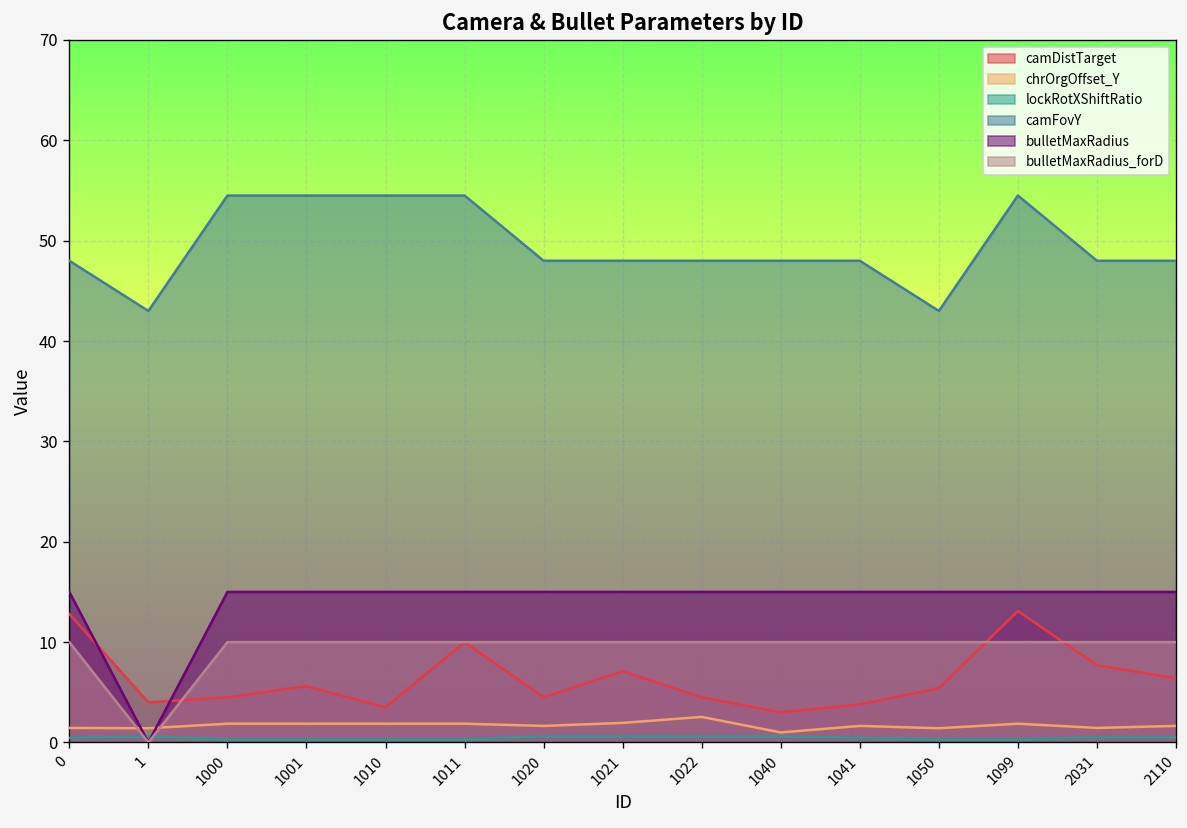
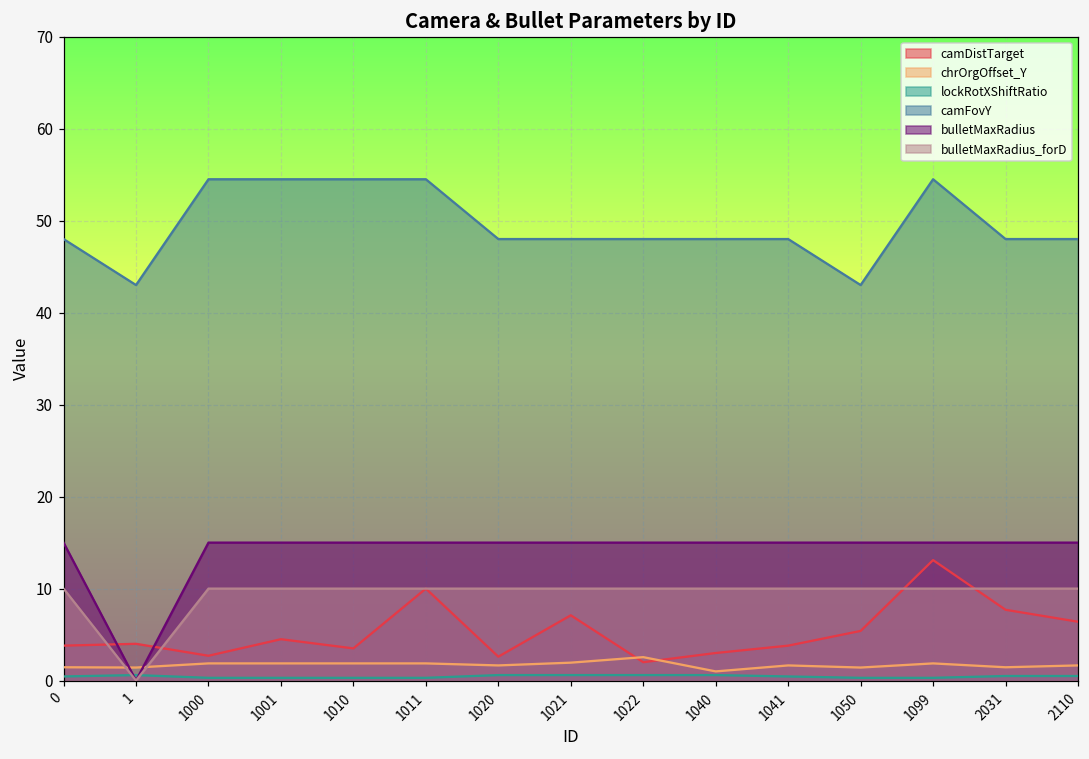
camDistTarget, 0: 13 -> 4
camDistTarget, 1000: 5 -> 3
camDistTarget, 1001: 6 -> 5
camDistTarget, 1020: 5 -> 3
camDistTarget, 1022: 5 -> 2
